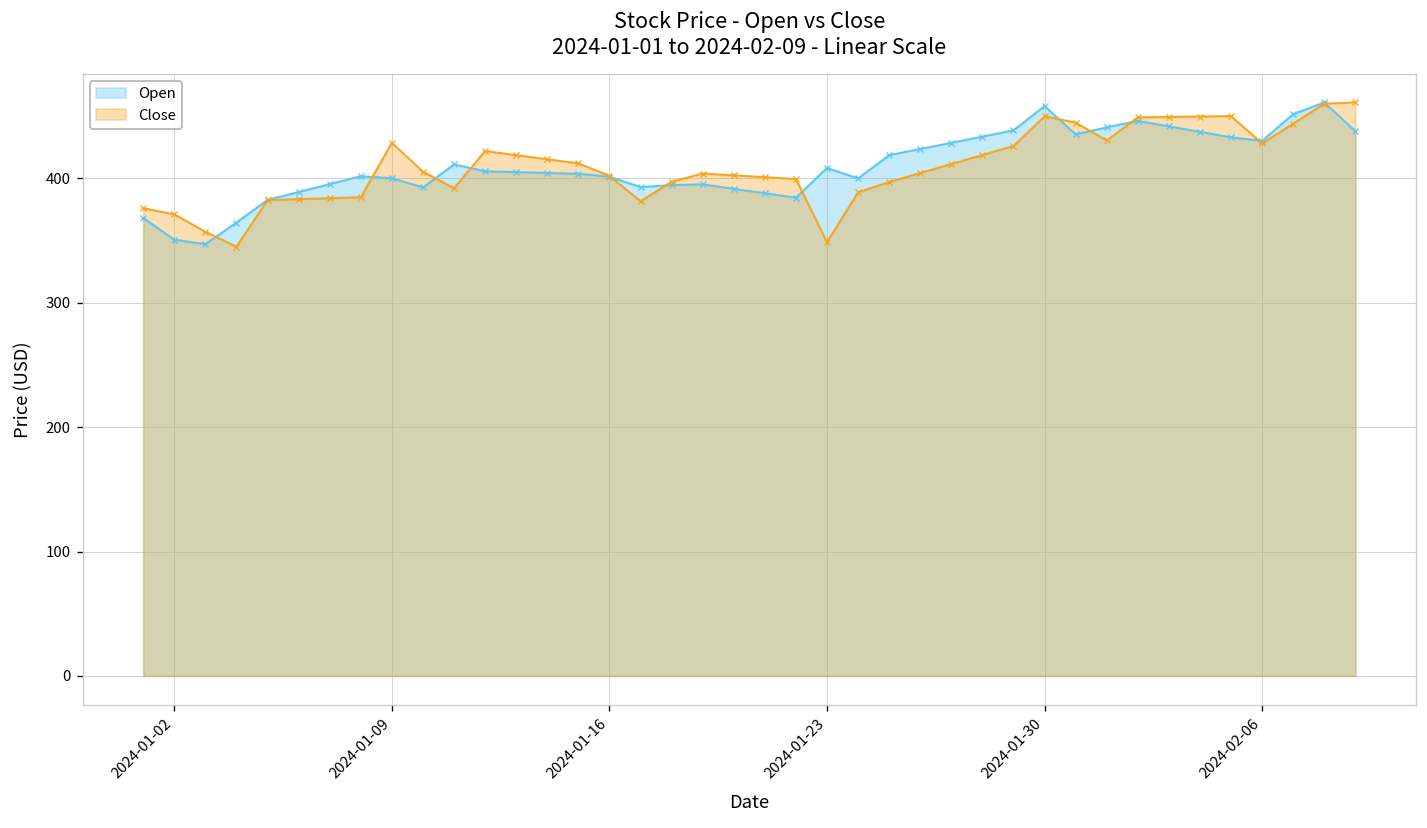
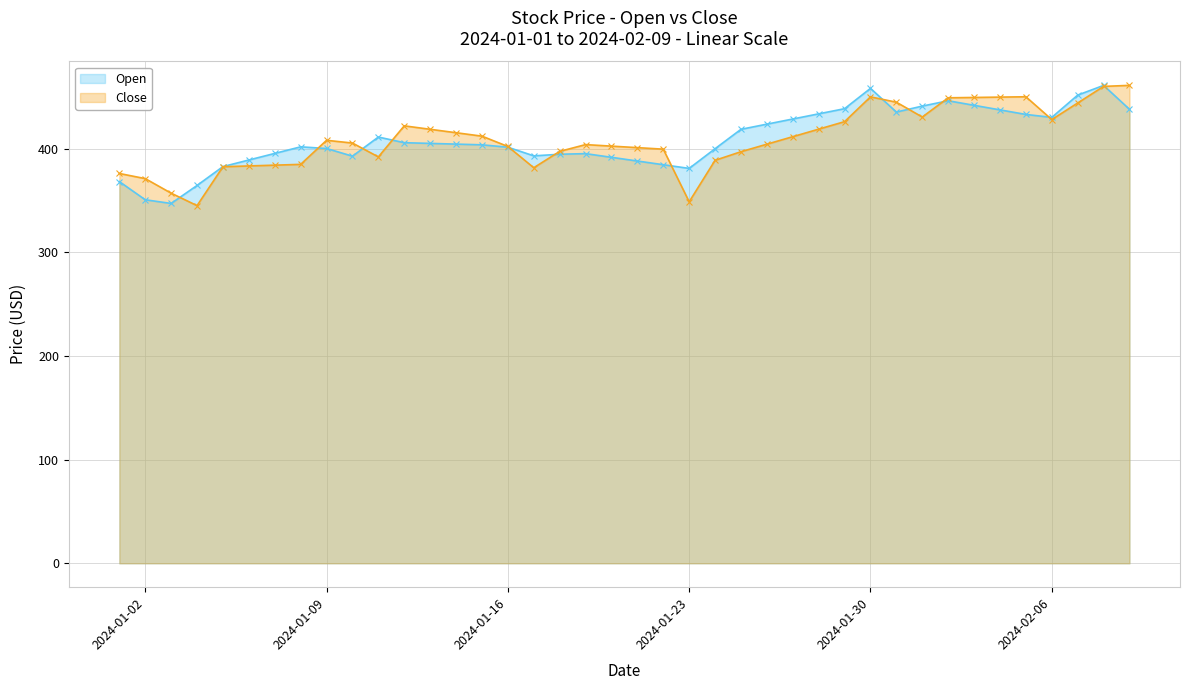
Close, 2024-01-09: 429 -> 408
Open, 2024-01-23: 408 -> 381
